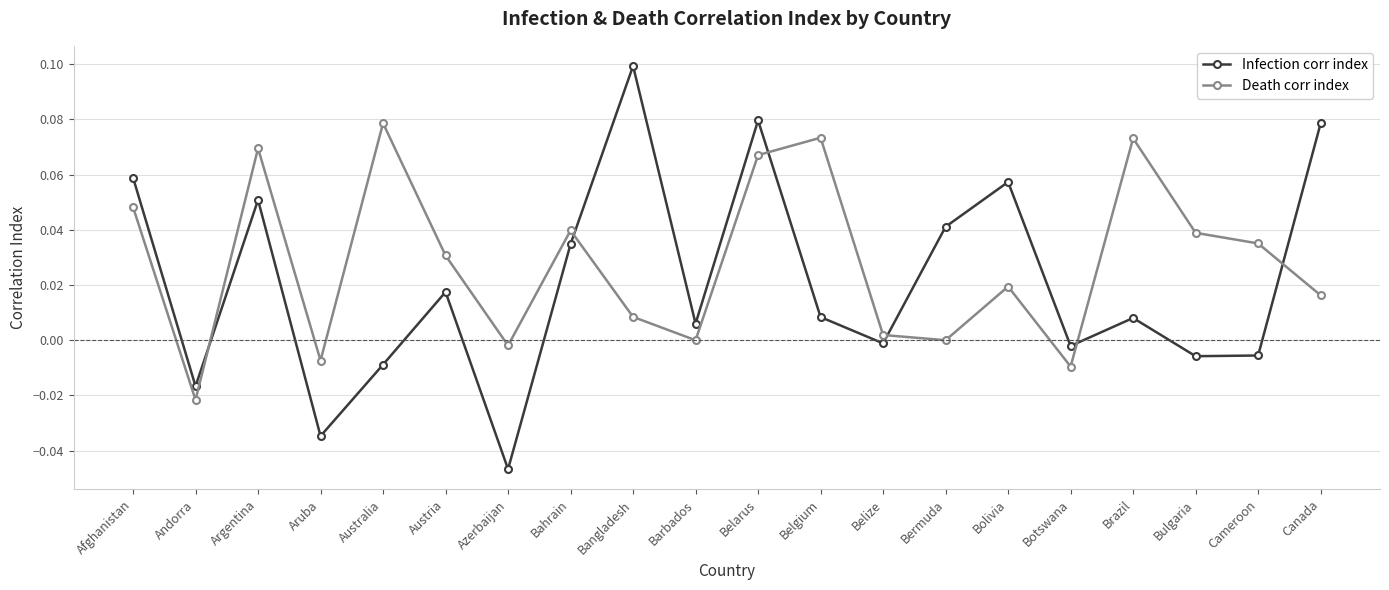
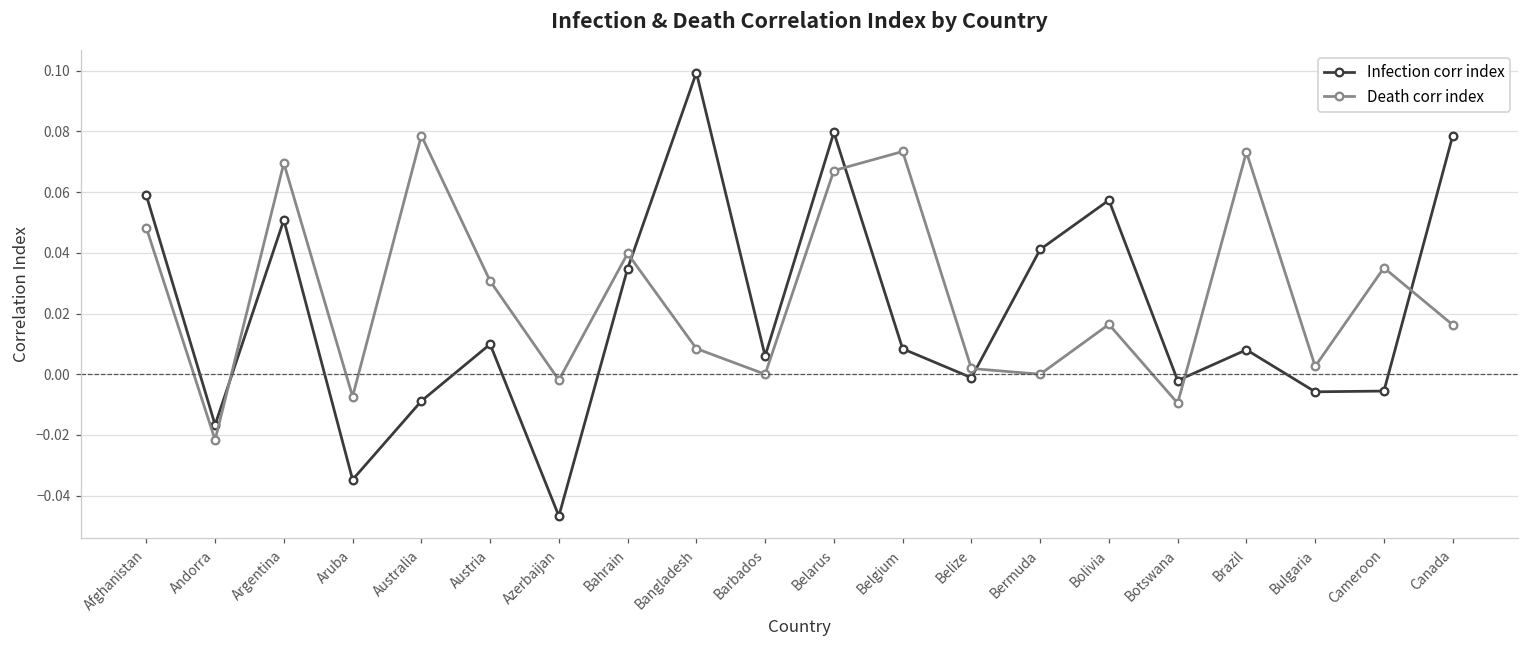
Infection corr index, Austria: 0.017 -> 0.010
Death corr index, Bolivia: 0.019 -> 0.016
Death corr index, Bulgaria: 0.039 -> 0.003
